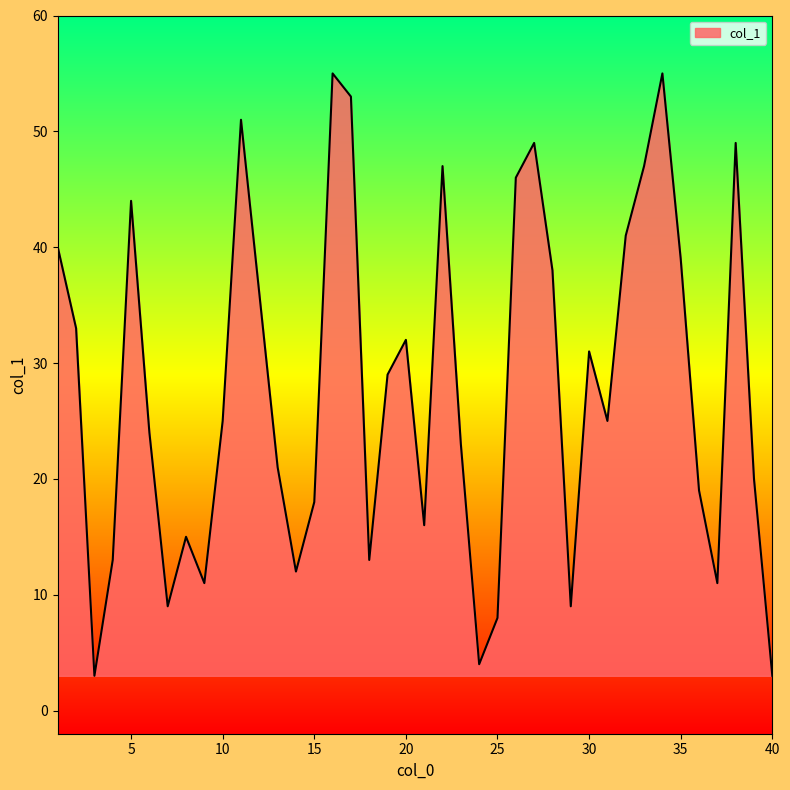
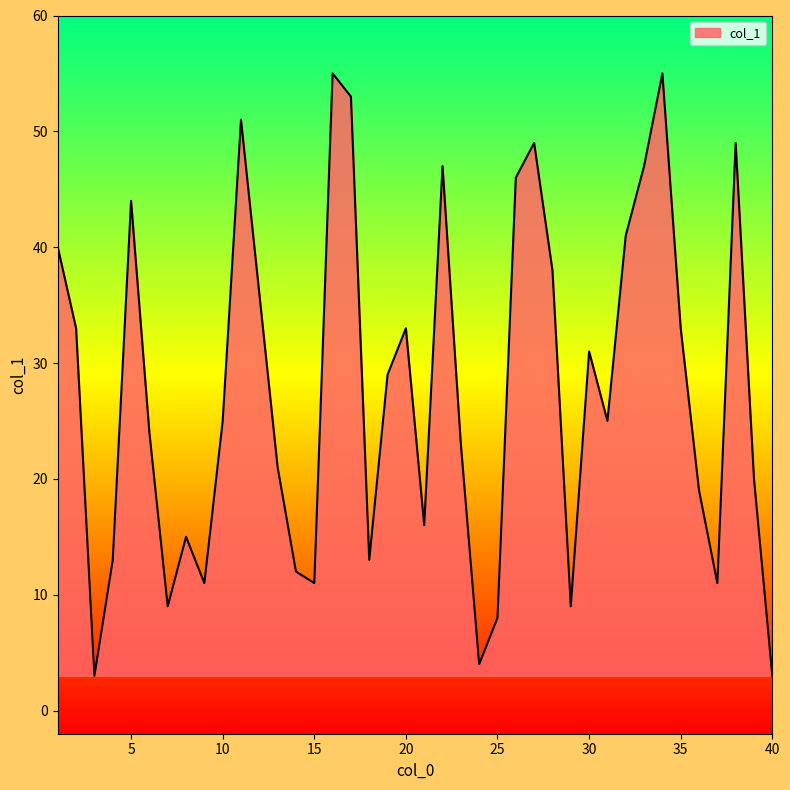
15: 18 -> 11
20: 32 -> 33
35: 39 -> 33
